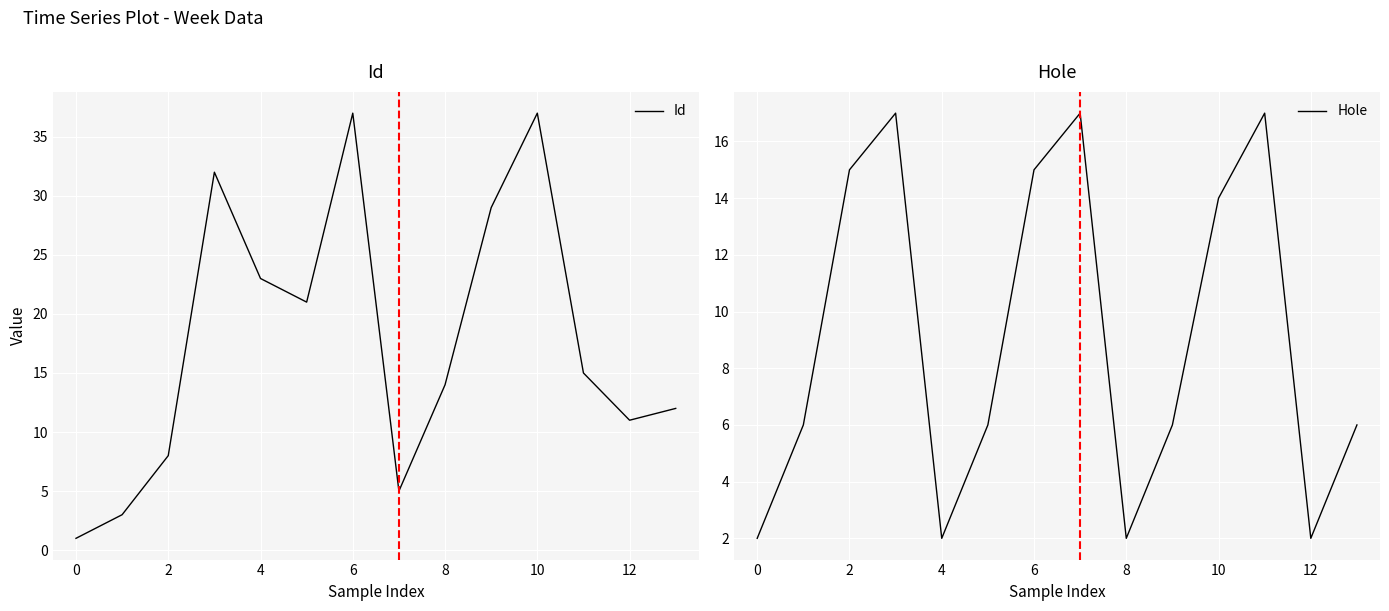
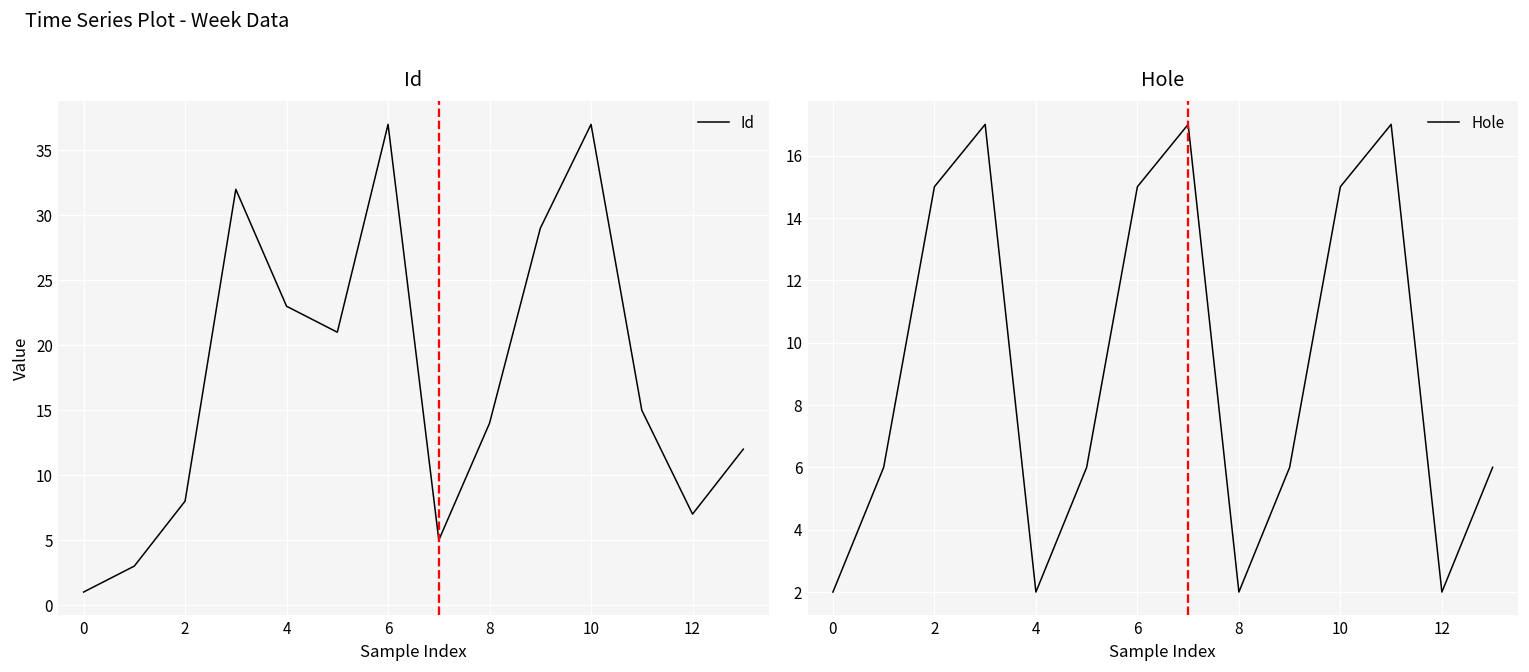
Id, 12: 11 -> 7
Hole, 10: 14 -> 15
